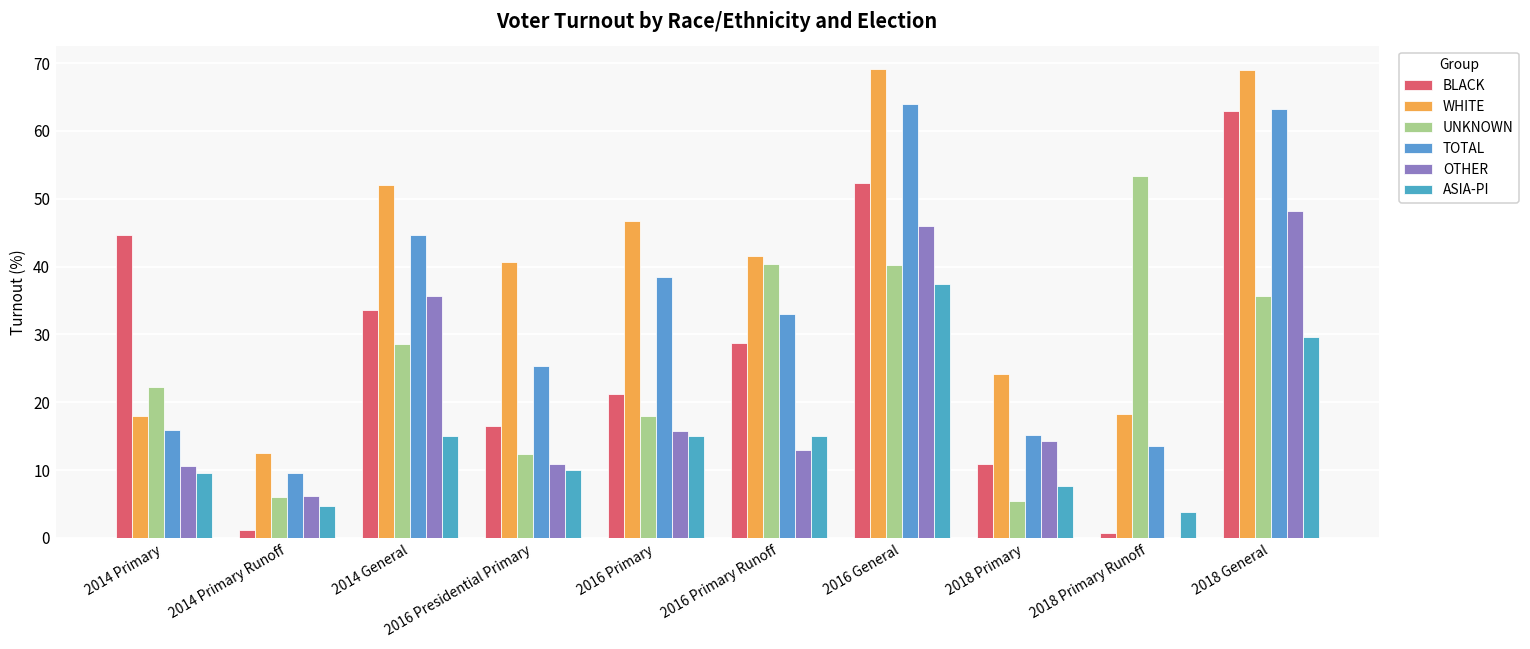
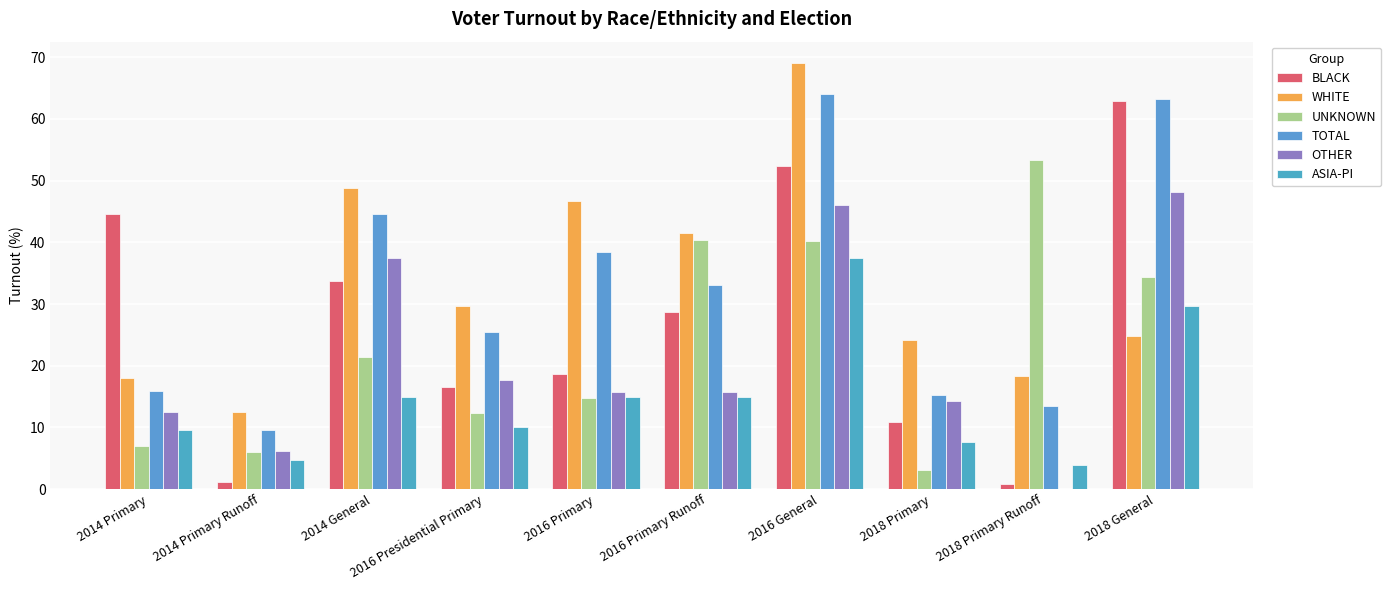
UNKNOWN, 2014 Primary: 22 -> 7
OTHER, 2014 Primary: 11 -> 13
WHITE, 2014 General: 52 -> 49
UNKNOWN, 2014 General: 29 -> 21
OTHER, 2014 General: 36 -> 38
WHITE, 2016 Presidential Primary: 41 -> 30
OTHER, 2016 Presidential Primary: 11 -> 18
BLACK, 2016 Primary: 21 -> 19
UNKNOWN, 2016 Primary: 18 -> 15
OTHER, 2016 Primary Runoff: 13 -> 16
UNKNOWN, 2018 Primary: 5 -> 3
WHITE, 2018 General: 69 -> 25
UNKNOWN, 2018 General: 36 -> 34
